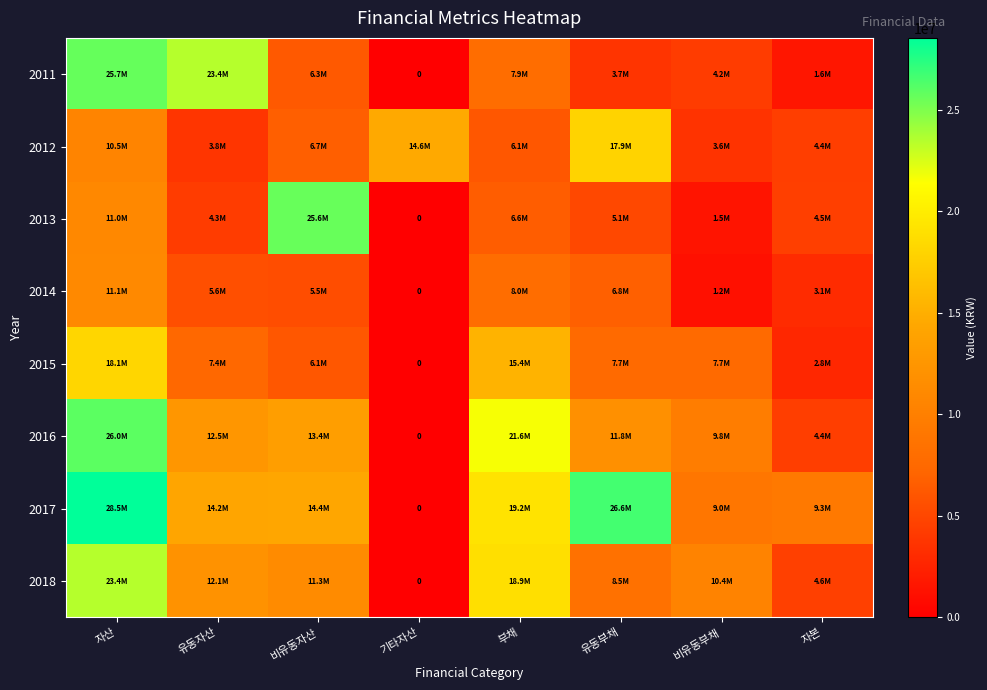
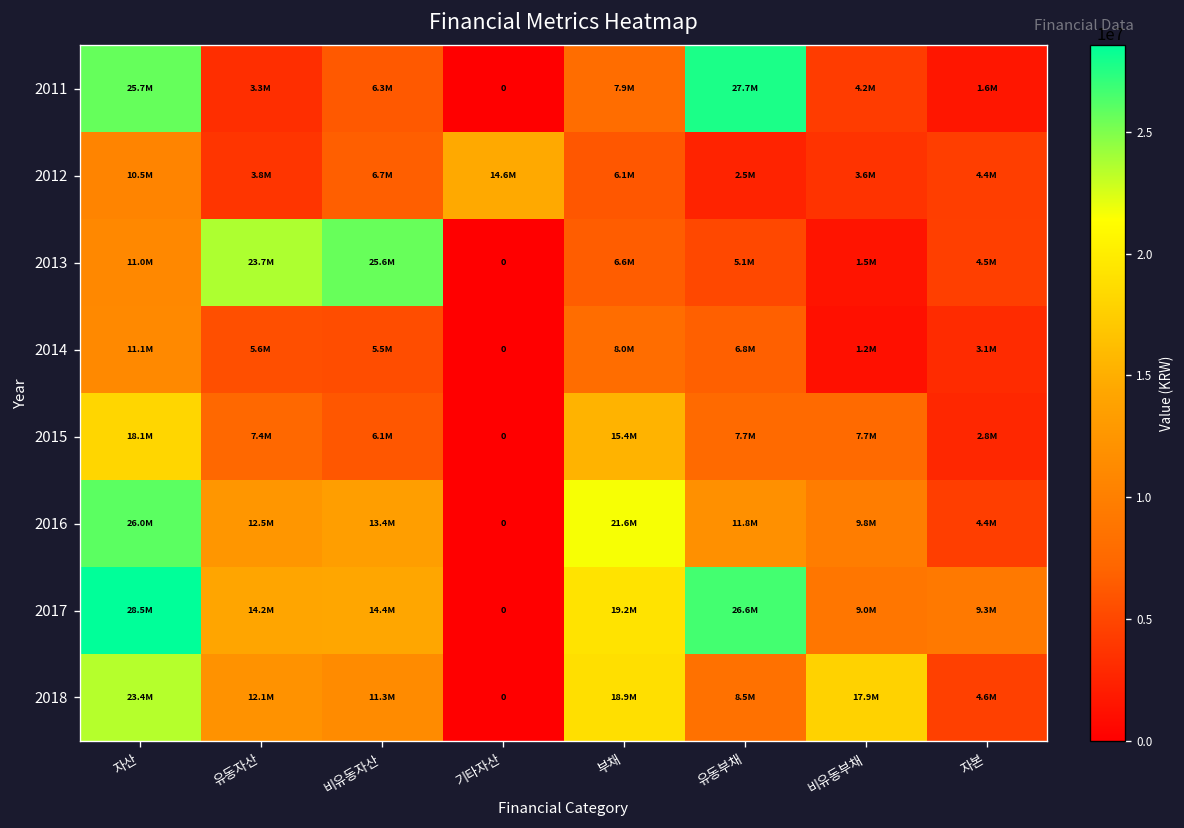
2011, 유동자산: 23.4M -> 3.3M
2011, 유동부채: 3.7M -> 27.7M
2012, 유동부채: 17.9M -> 2.5M
2013, 유동자산: 4.3M -> 23.7M
2018, 비유동부채: 10.4M -> 17.9M
